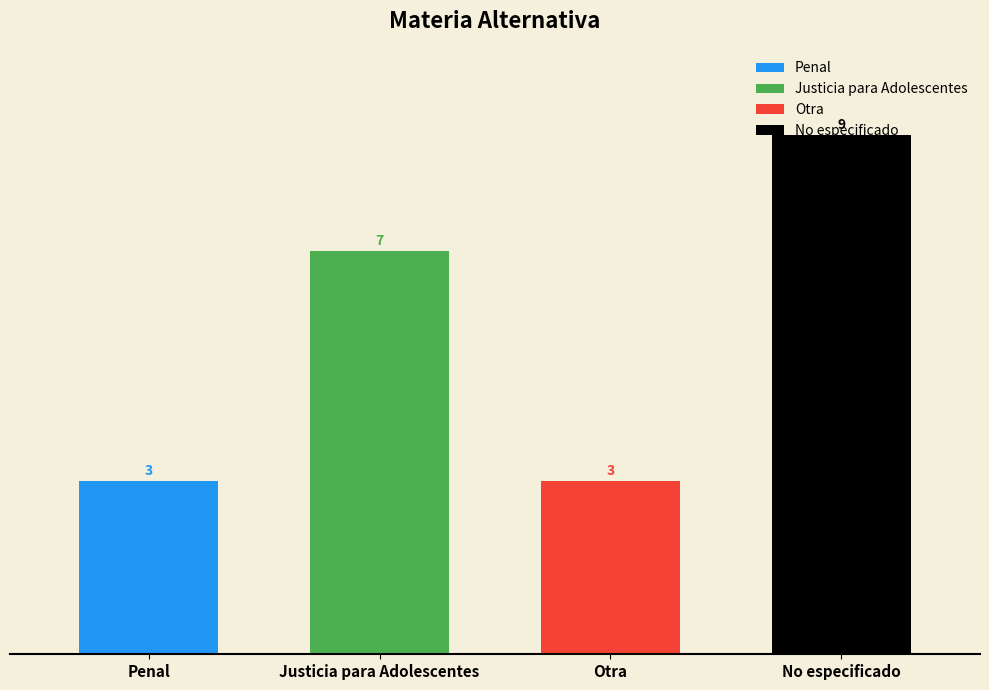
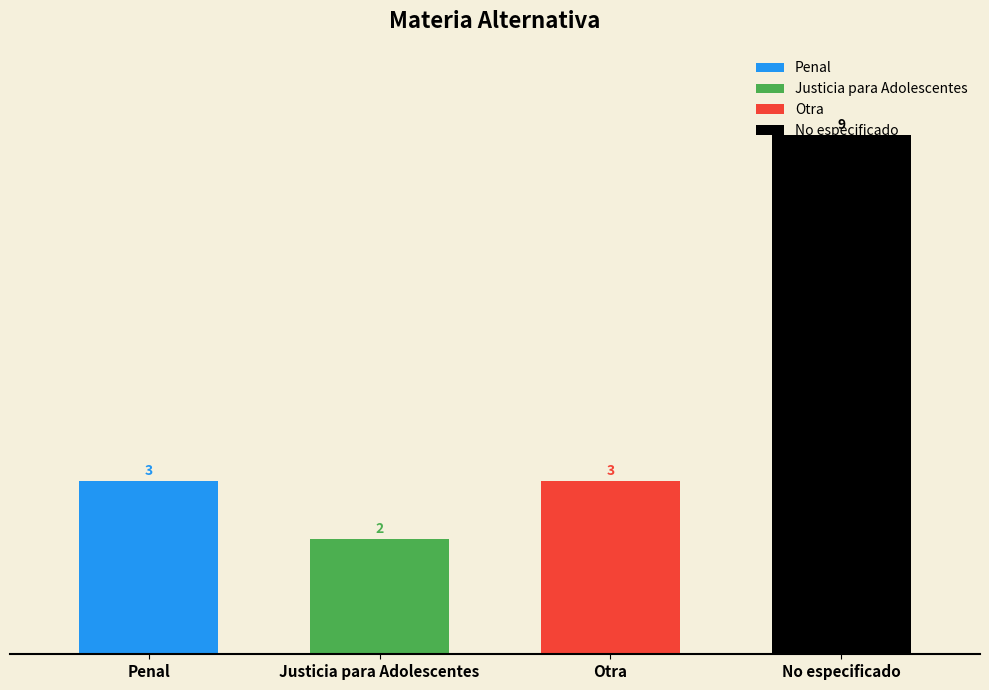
Justicia para Adolescentes: 7 -> 2
